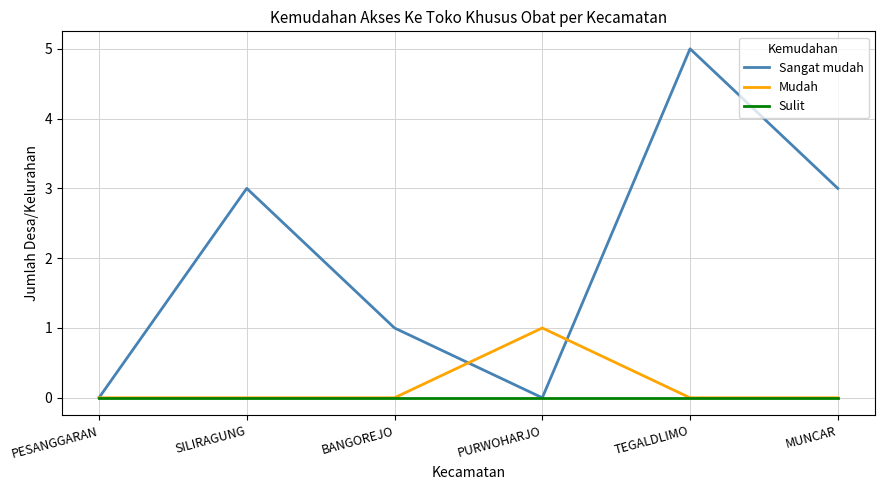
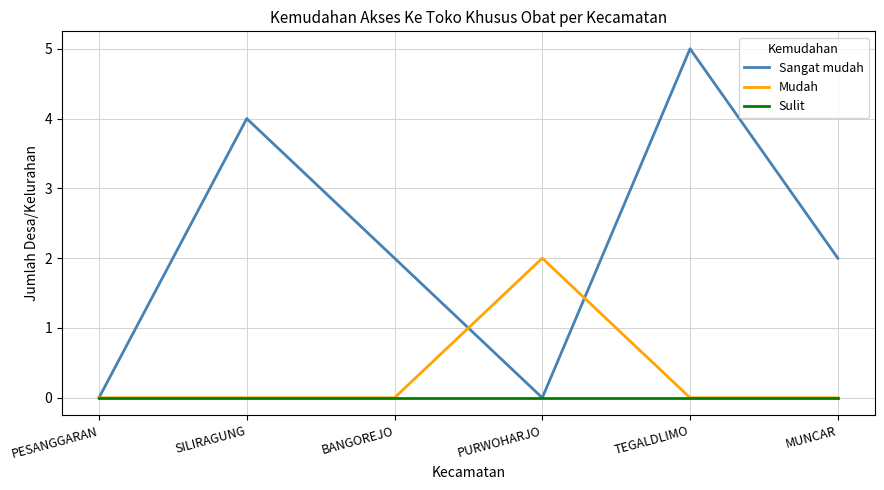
Sangat mudah, SILIRAGUNG: 3 -> 4
Sangat mudah, BANGOREJO: 1 -> 2
Mudah, PURWOHARJO: 1 -> 2
Sangat mudah, MUNCAR: 3 -> 2
